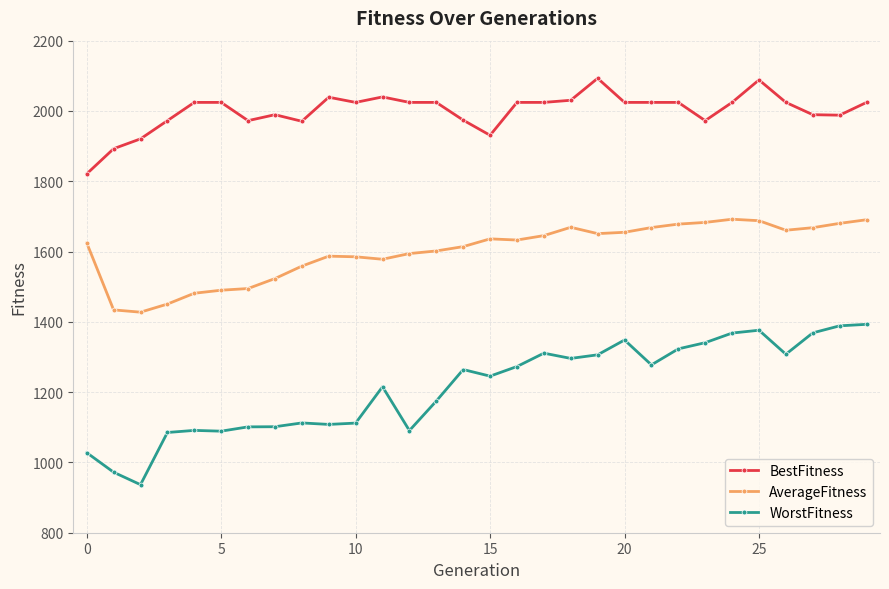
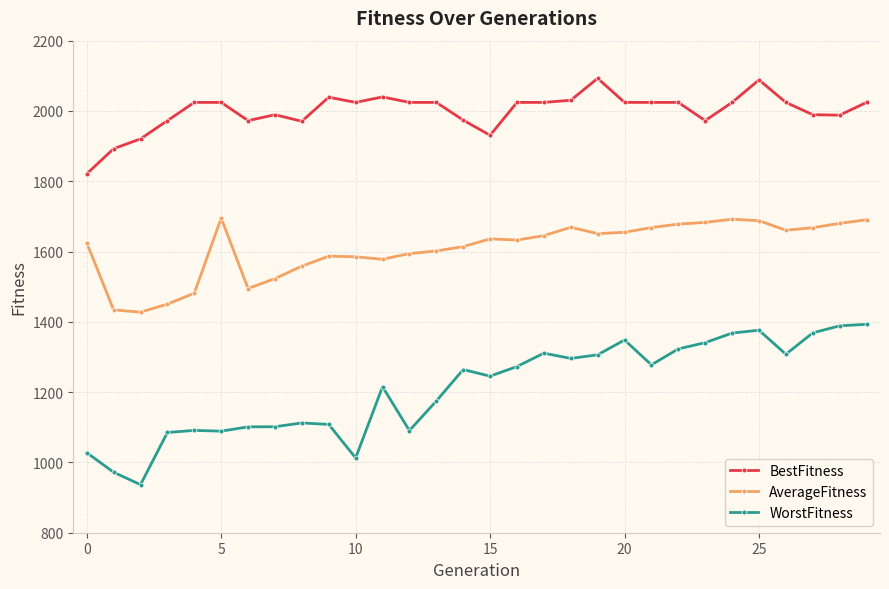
AverageFitness, 5: 1490 -> 1700
WorstFitness, 10: 1110 -> 1010
